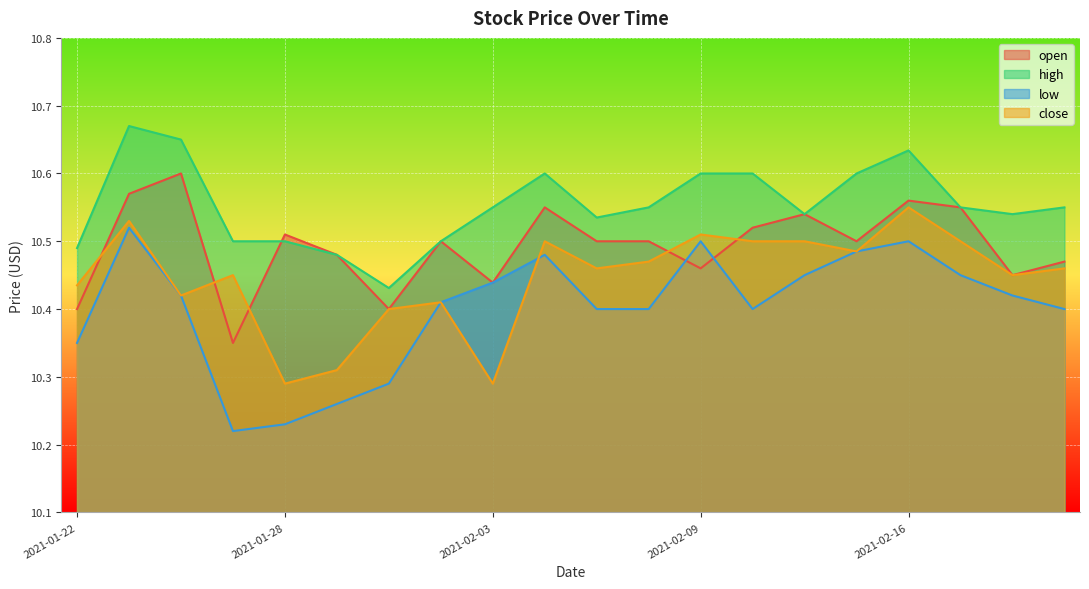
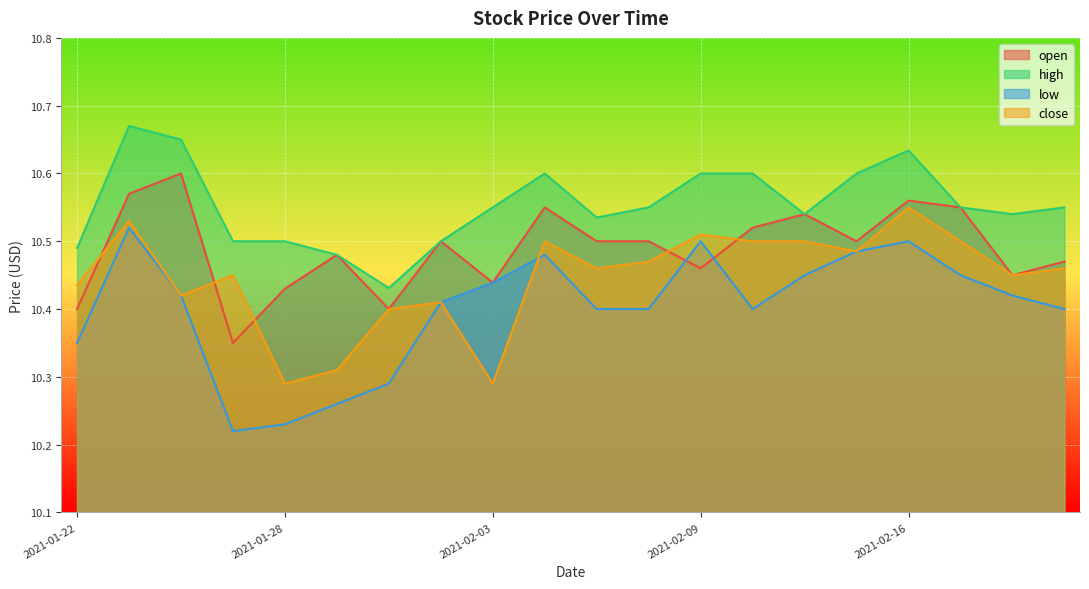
open, 2021-01-28: 10.51 -> 10.43
